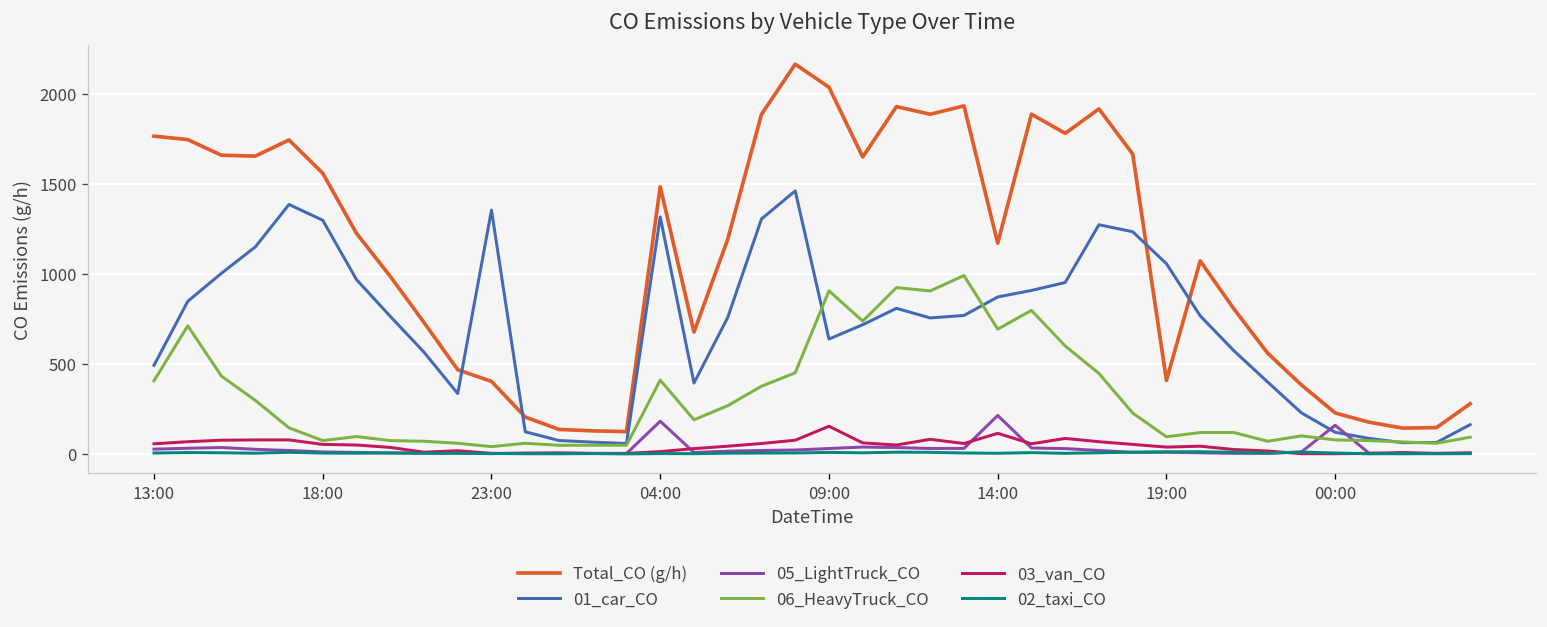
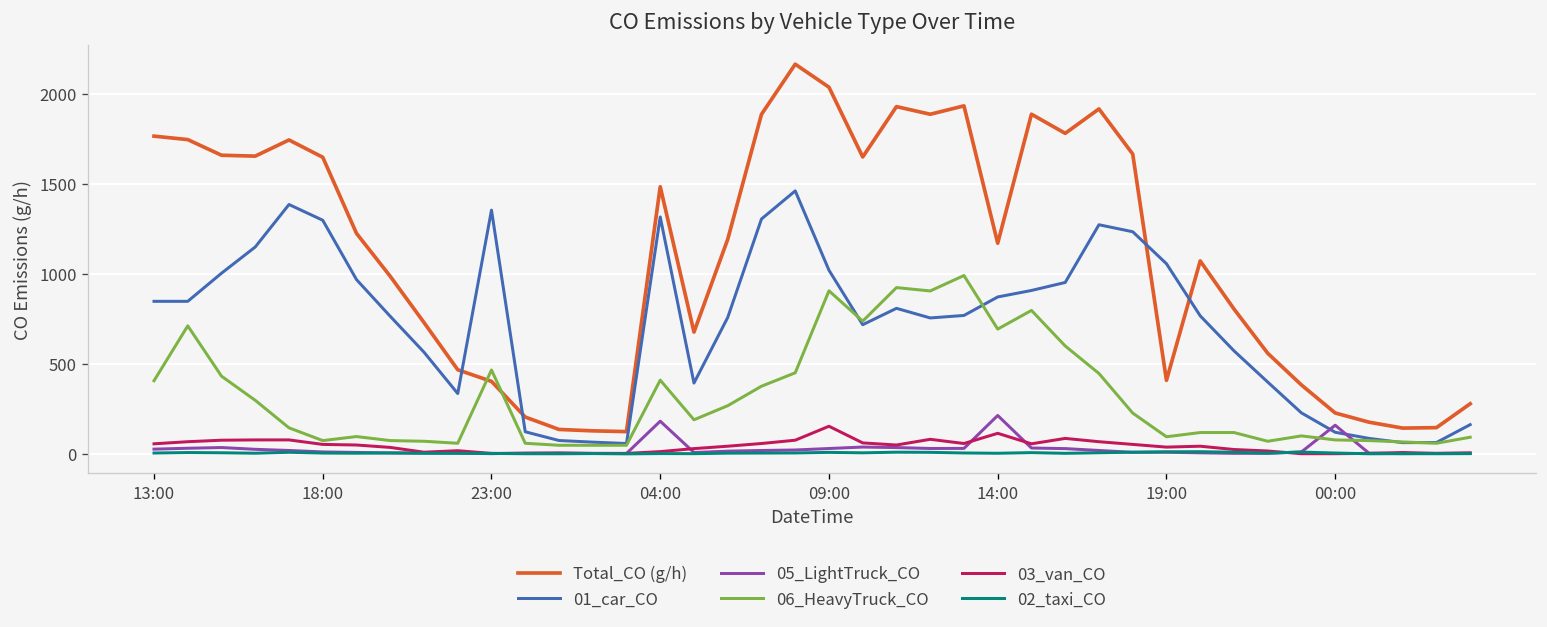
01_car_CO, 13:00: 490 -> 850
Total_CO (g/h), 18:00: 1560 -> 1650
06_HeavyTruck_CO, 23:00: 40 -> 470
01_car_CO, 09:00: 640 -> 1020
